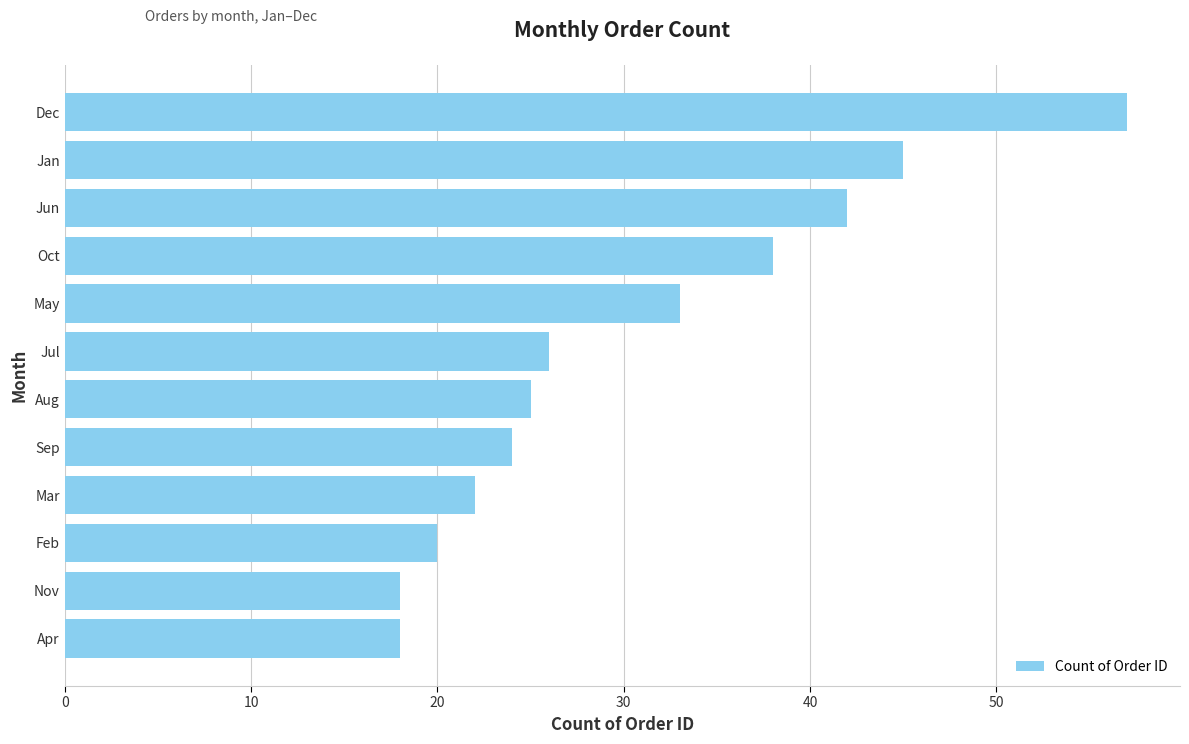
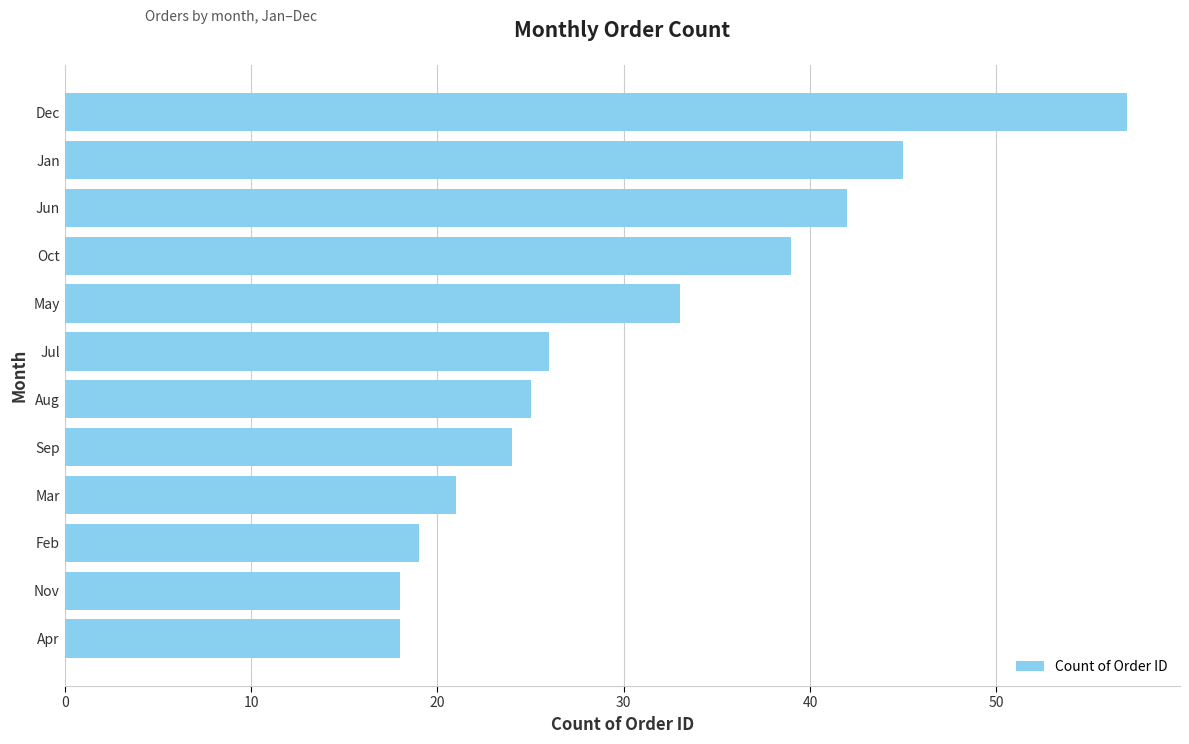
Oct: 38 -> 39
Mar: 22 -> 21
Feb: 20 -> 19
